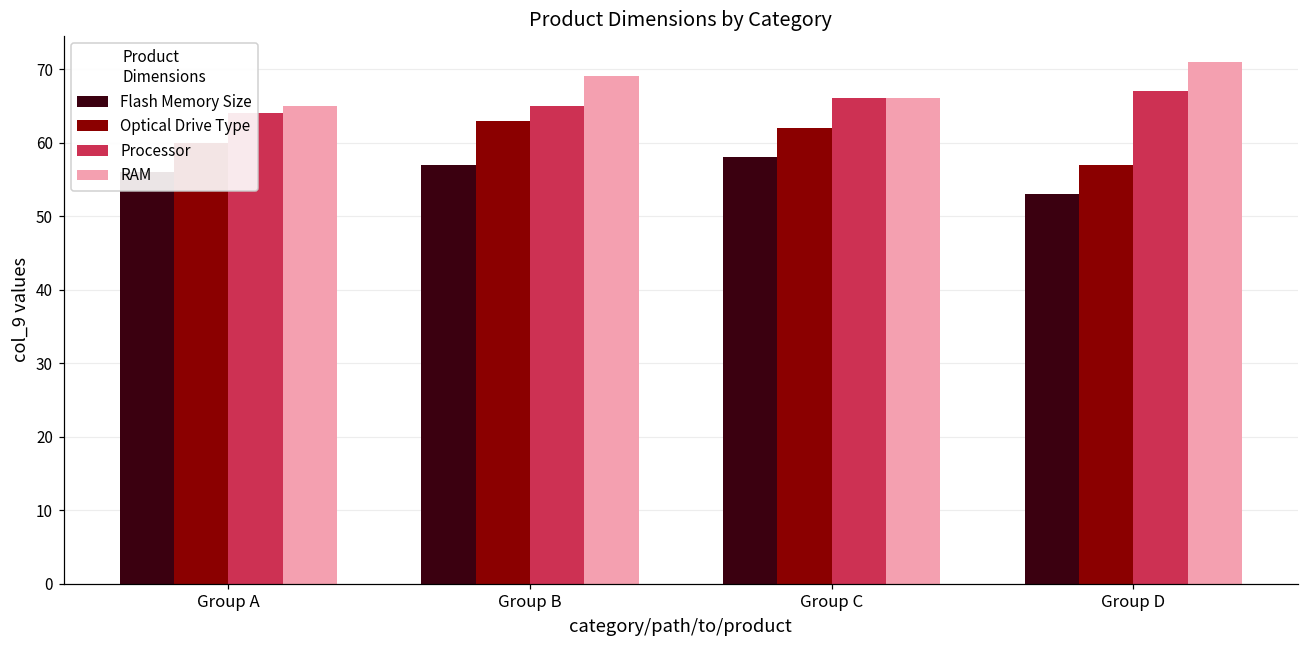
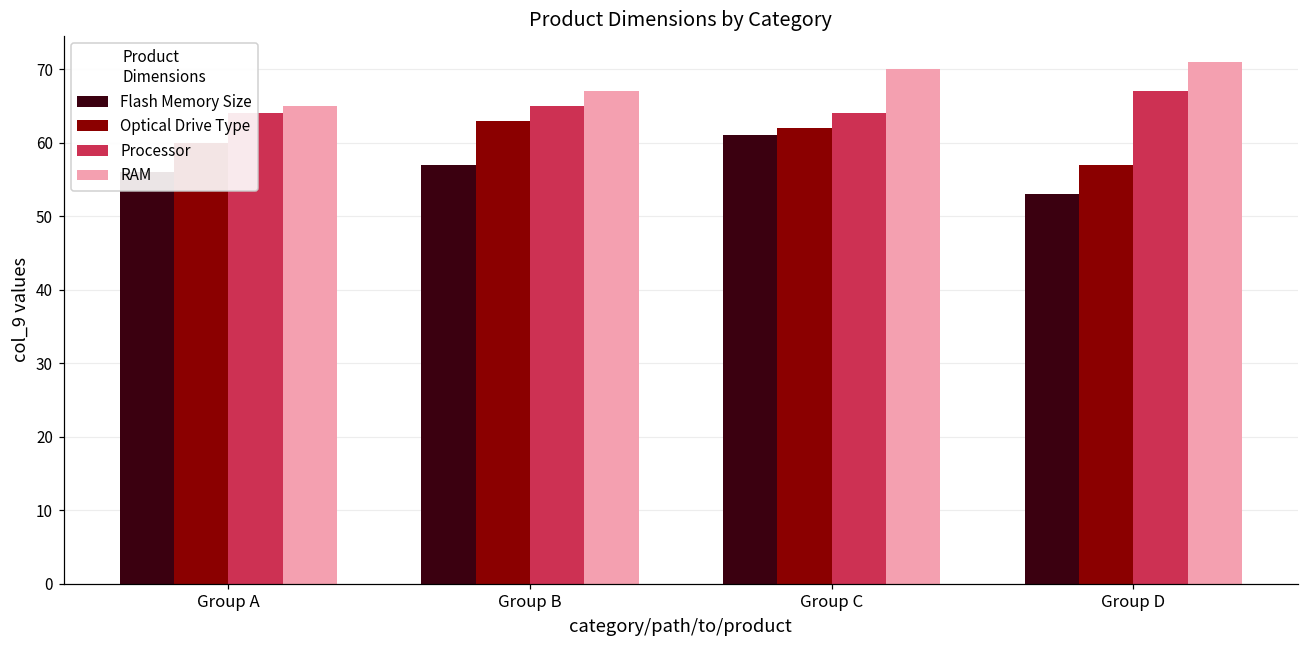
RAM, Group B: 69 -> 67
Flash Memory Size, Group C: 58 -> 61
Processor, Group C: 66 -> 64
RAM, Group C: 66 -> 70
